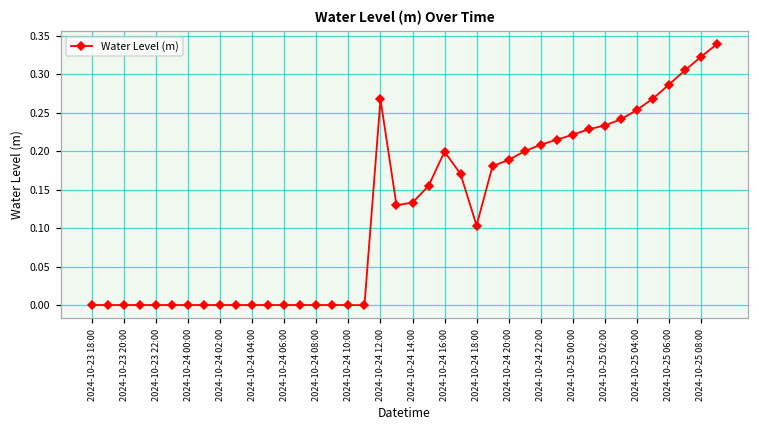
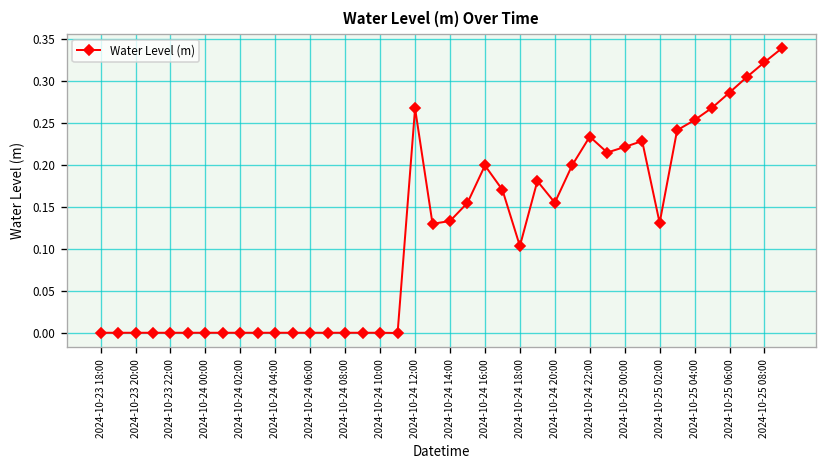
2024-10-24 20:00: 0.19 -> 0.15
2024-10-24 22:00: 0.21 -> 0.23
2024-10-25 02:00: 0.23 -> 0.13
